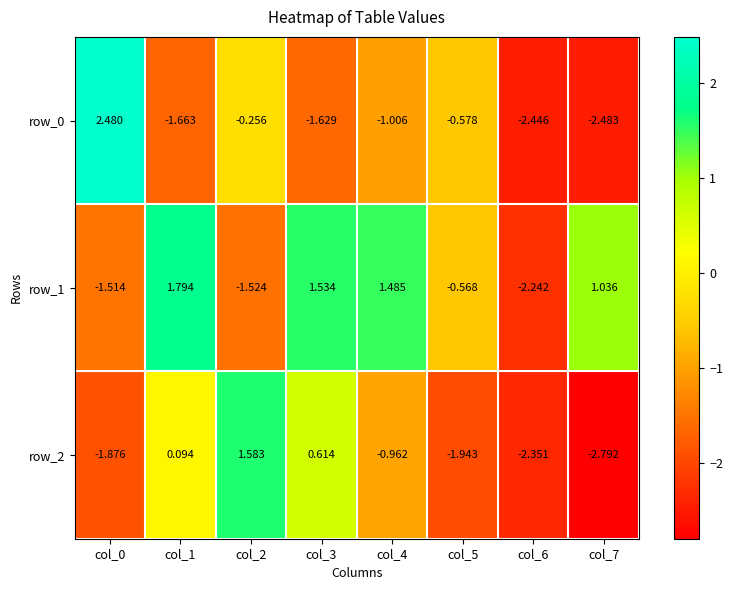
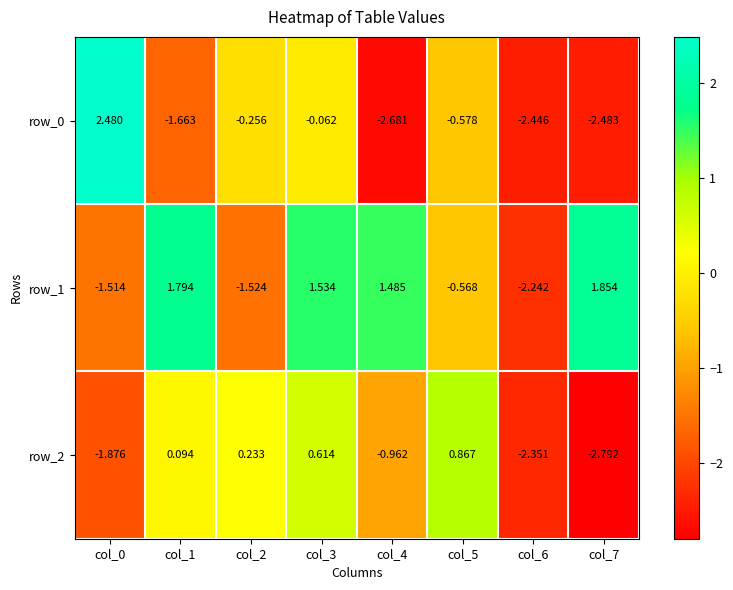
row_0, col_3: -1.629 -> -0.062
row_0, col_4: -1.006 -> -2.681
row_1, col_7: 1.036 -> 1.854
row_2, col_2: 1.583 -> 0.233
row_2, col_5: -1.943 -> 0.867
